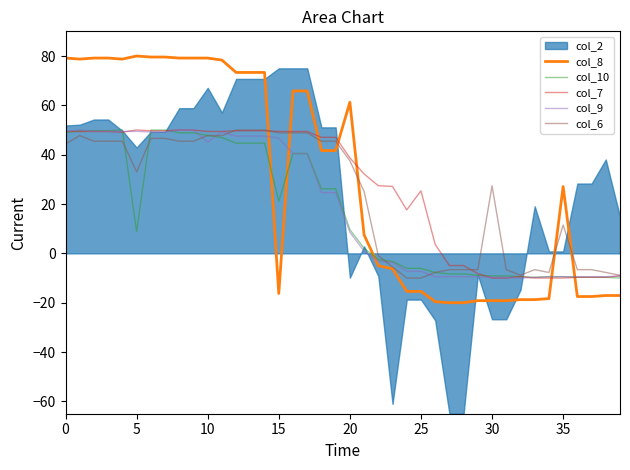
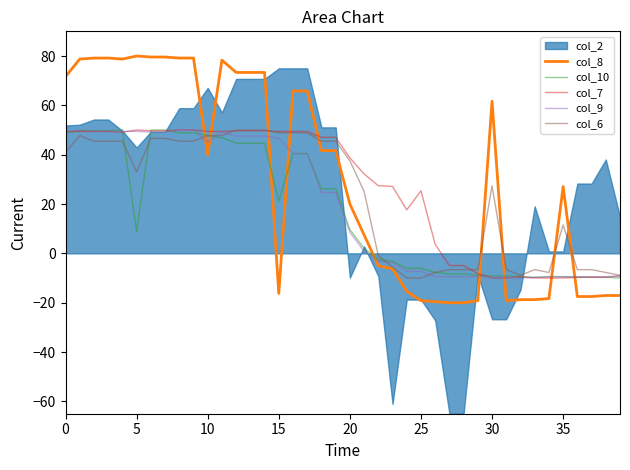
col_8, 0: 79 -> 72
col_6, 0: 44 -> 41
col_8, 10: 79 -> 40
col_8, 20: 61 -> 20
col_8, 25: -15 -> -19
col_8, 30: -19 -> 62
